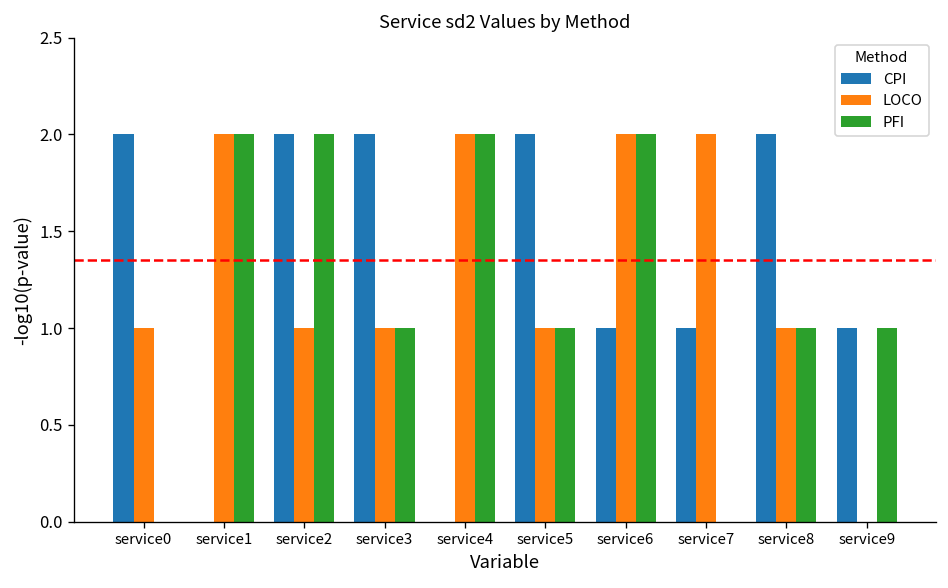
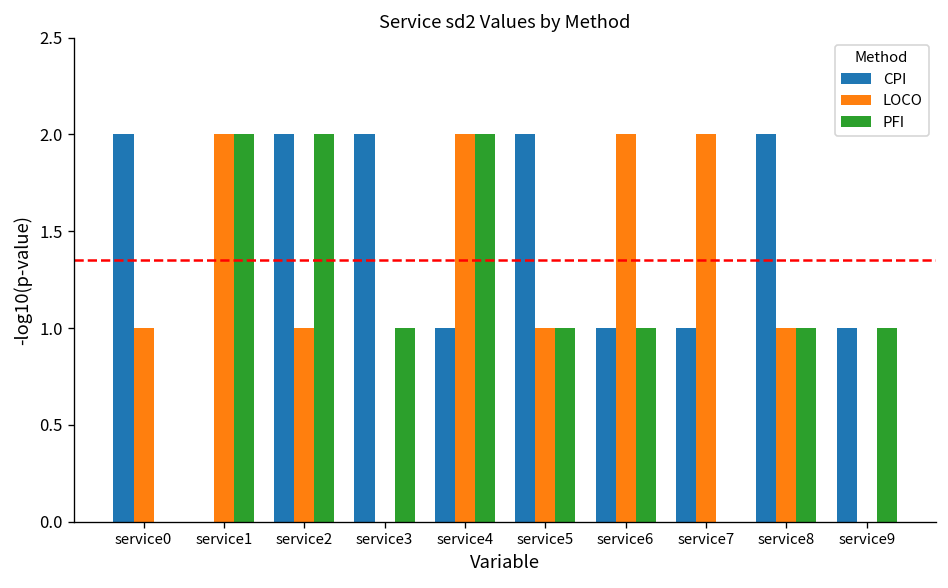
LOCO, service3: 1 -> 0
CPI, service4: 0 -> 1
PFI, service6: 2 -> 1
